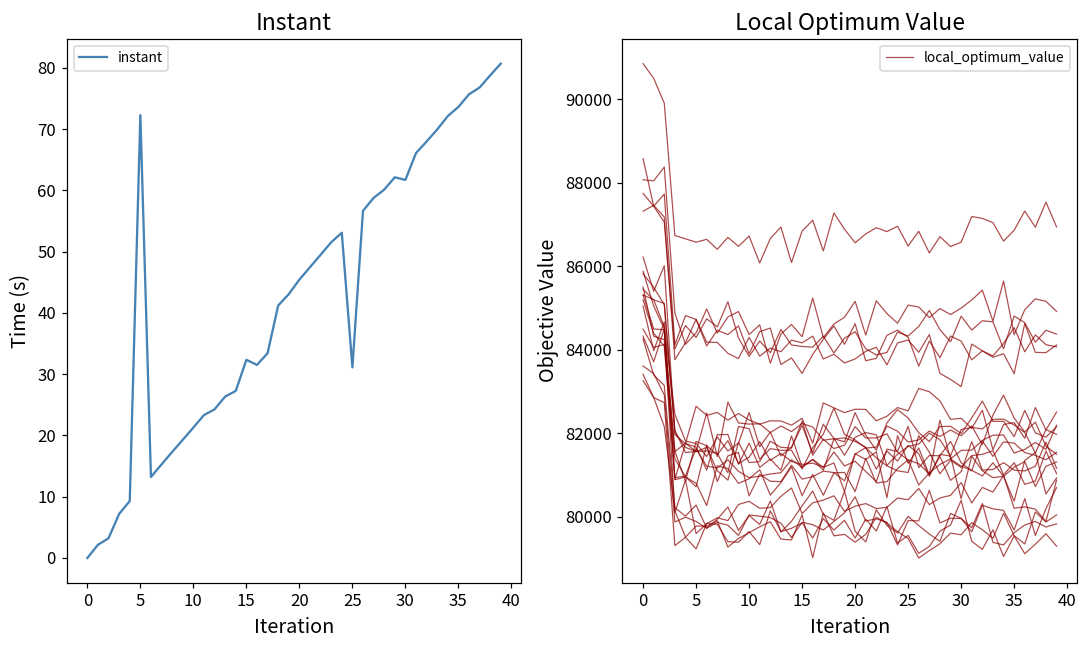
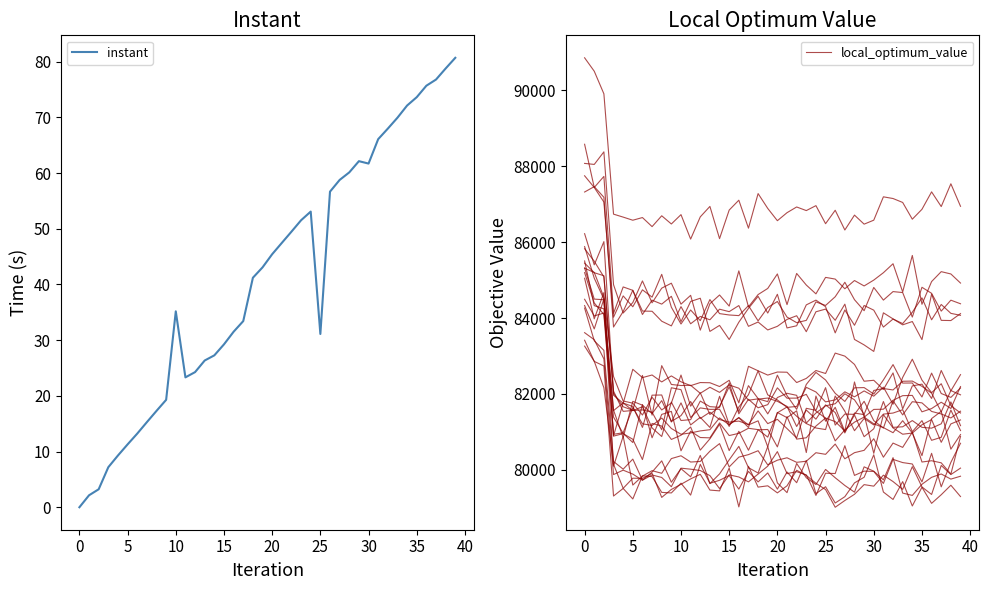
Instant, 5: 72 -> 11
Instant, 10: 21 -> 35
Instant, 15: 32 -> 29
